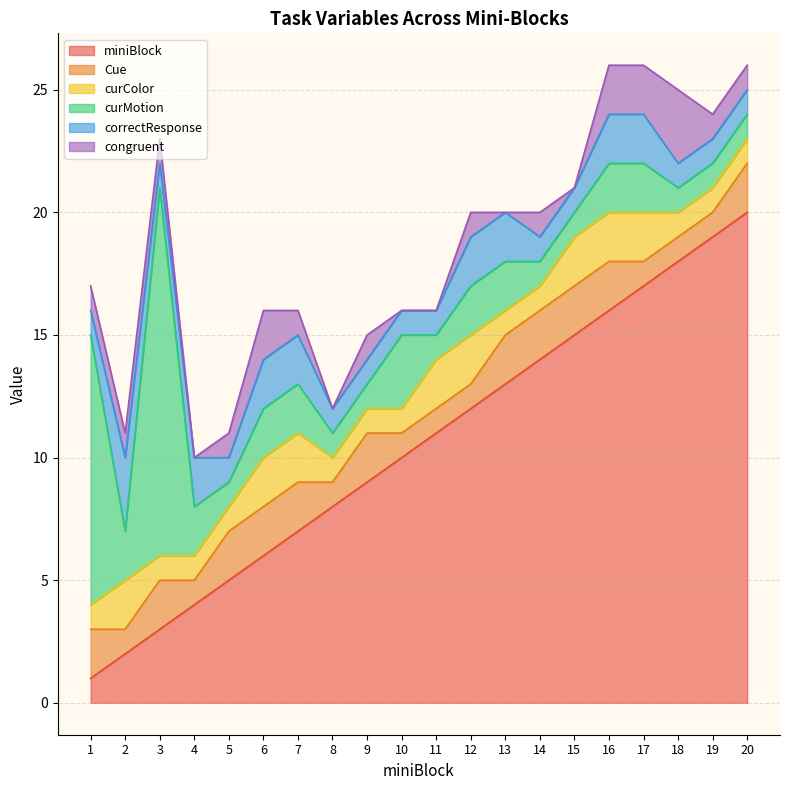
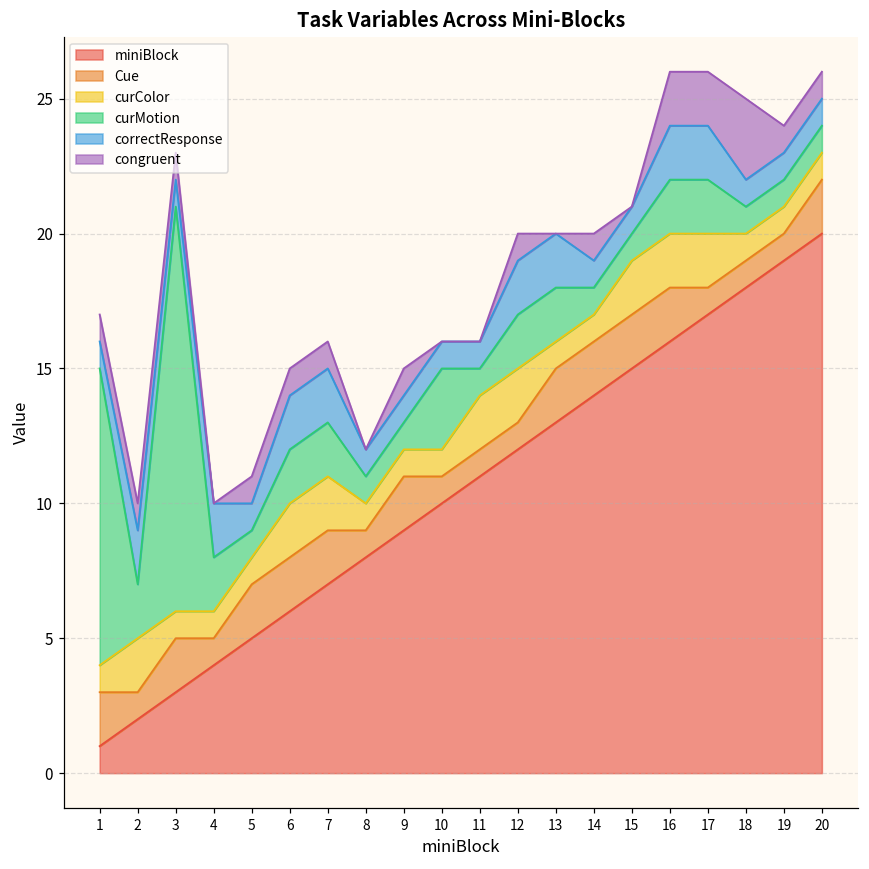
correctResponse, 2: 3 -> 2
congruent, 6: 2 -> 1
